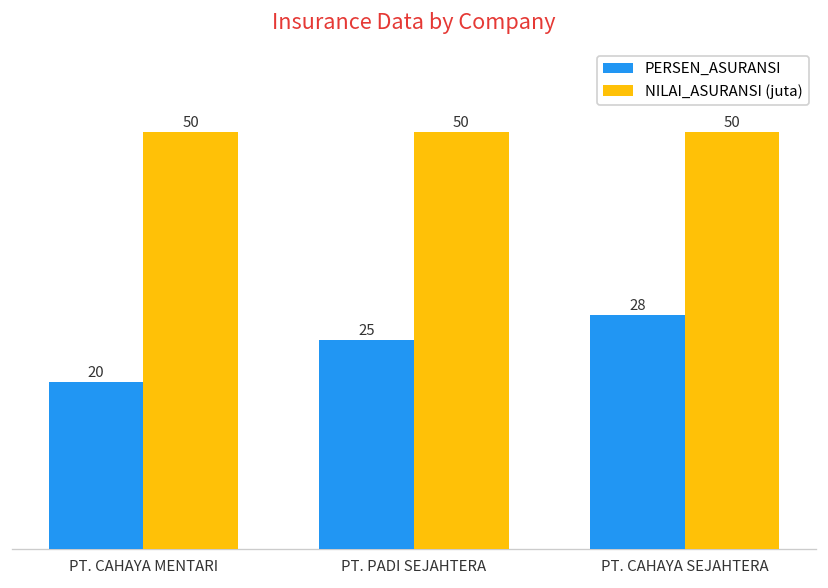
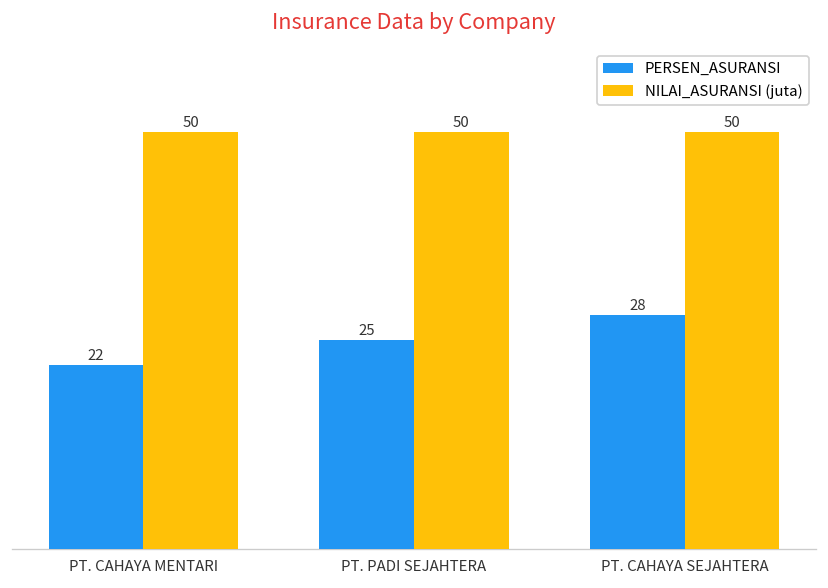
PERSEN_ASURANSI, PT. CAHAYA MENTARI: 20 -> 22
